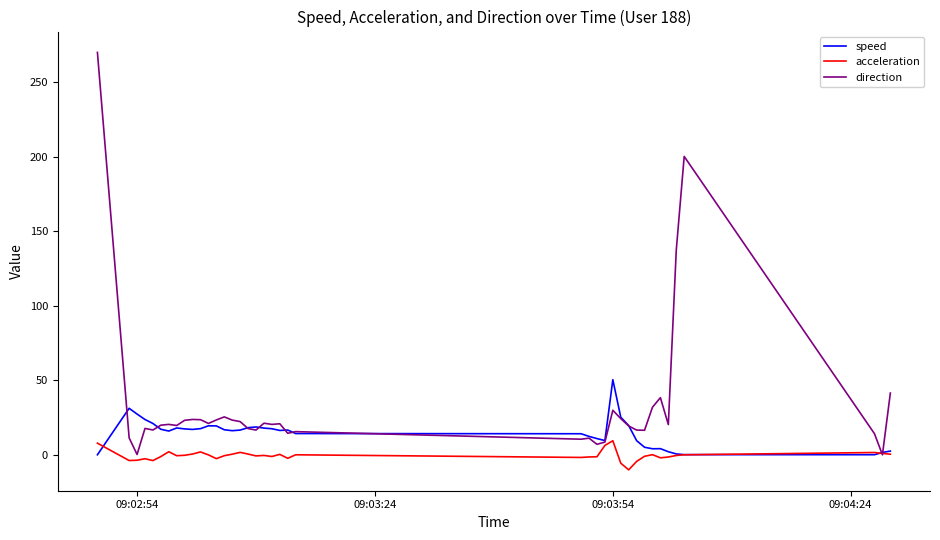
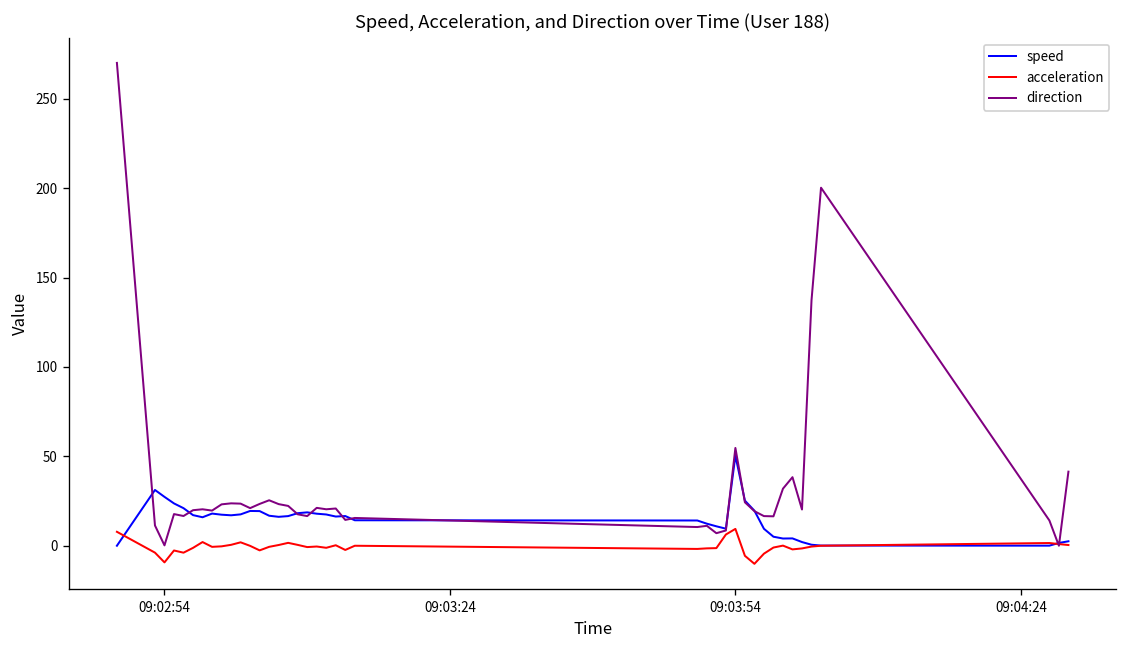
acceleration, 09:02:54: -4 -> -9
direction, 09:03:54: 30 -> 55
